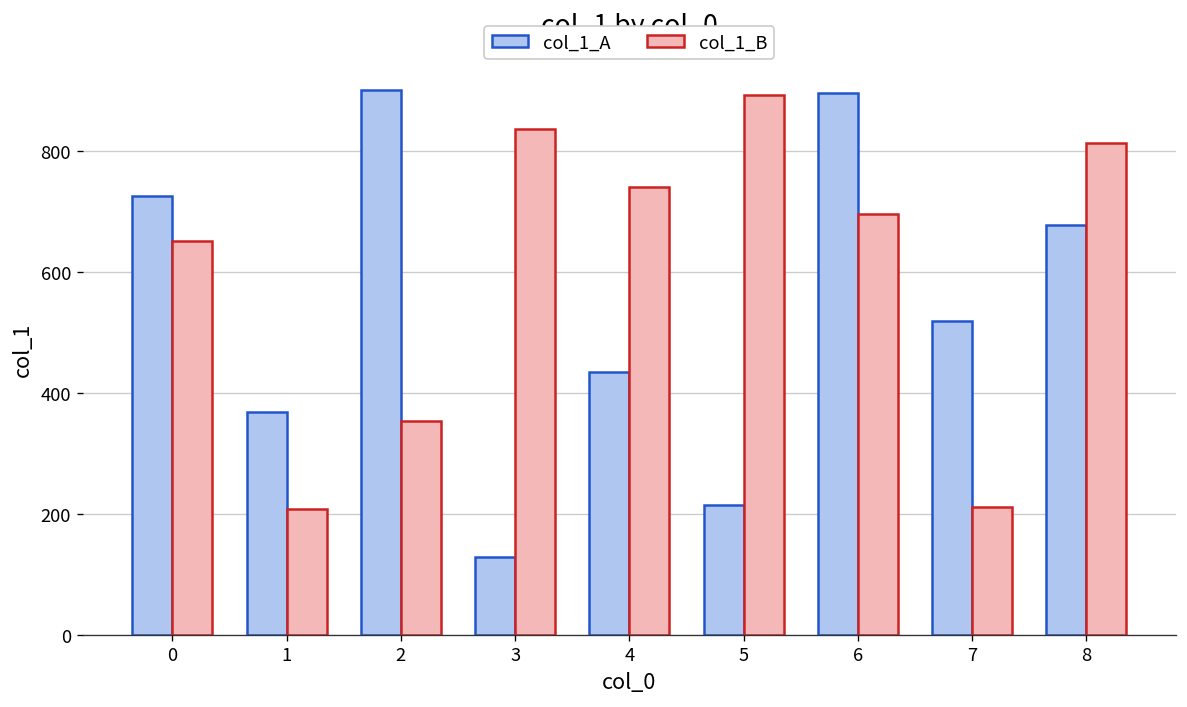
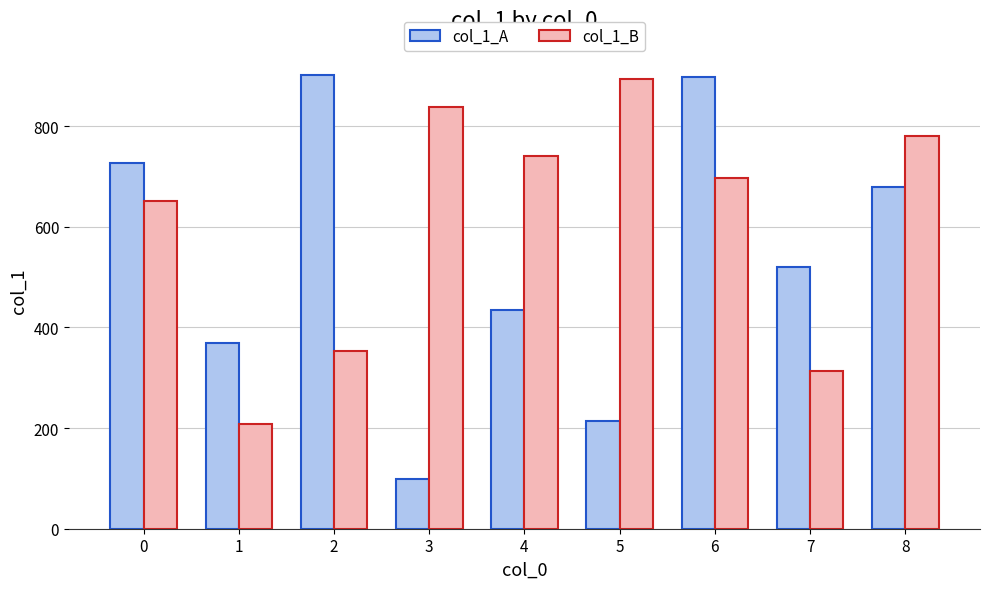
col_1_A, 3: 130 -> 100
col_1_B, 7: 210 -> 310
col_1_B, 8: 810 -> 780
